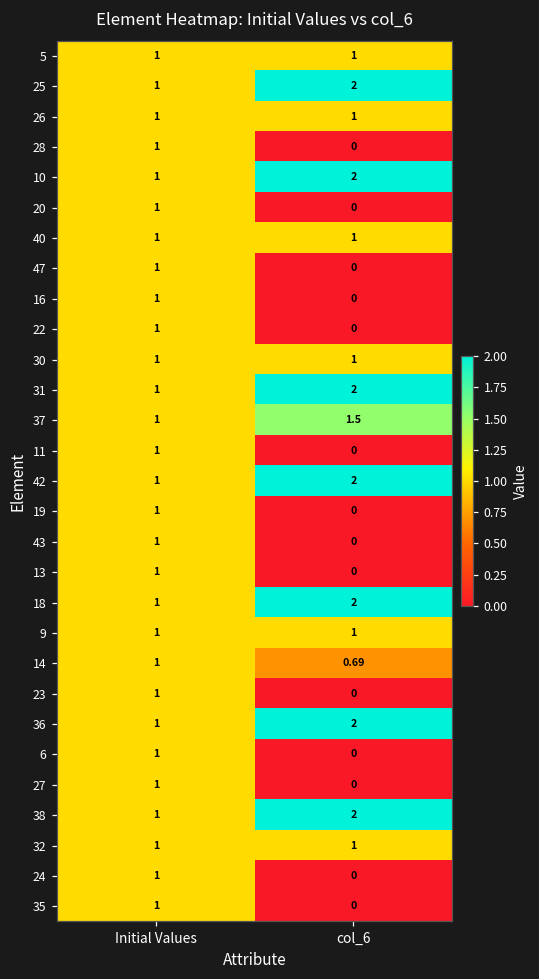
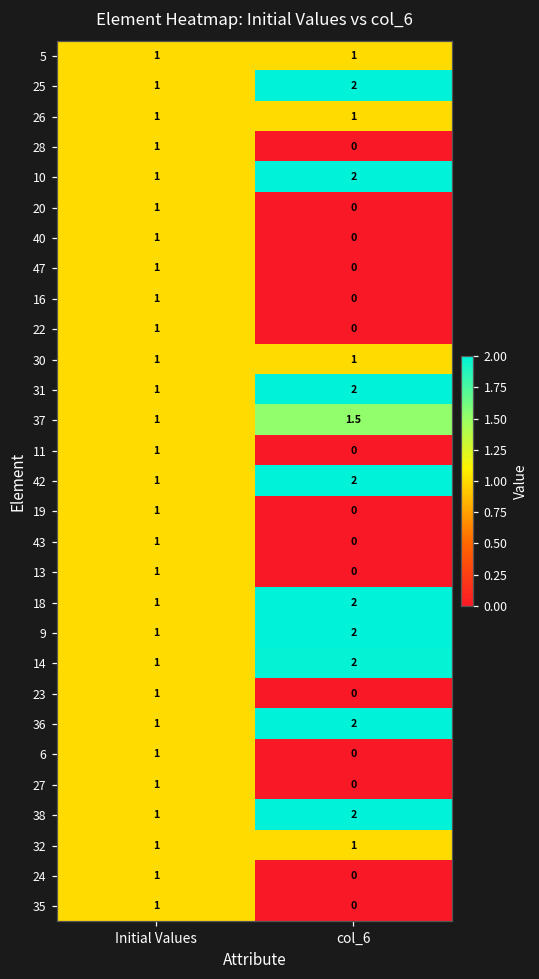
40, col_6: 1 -> 0
9, col_6: 1 -> 2
14, col_6: 0.69 -> 2
